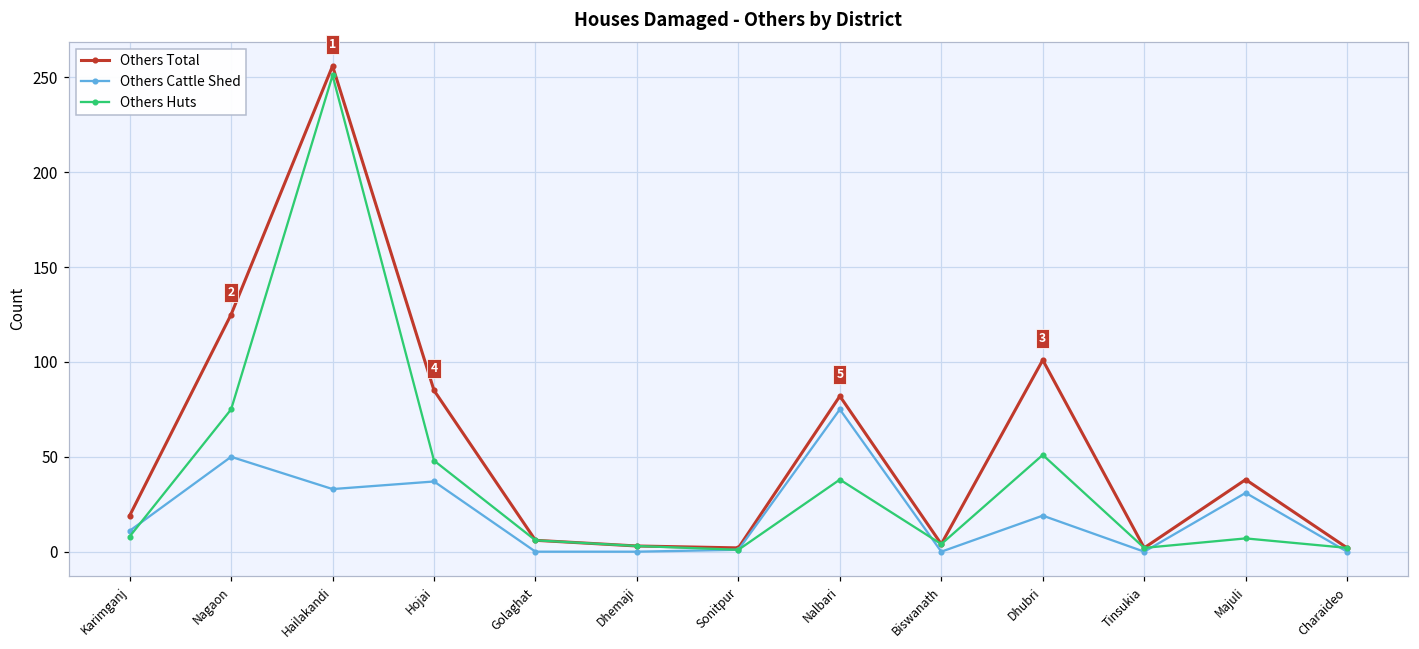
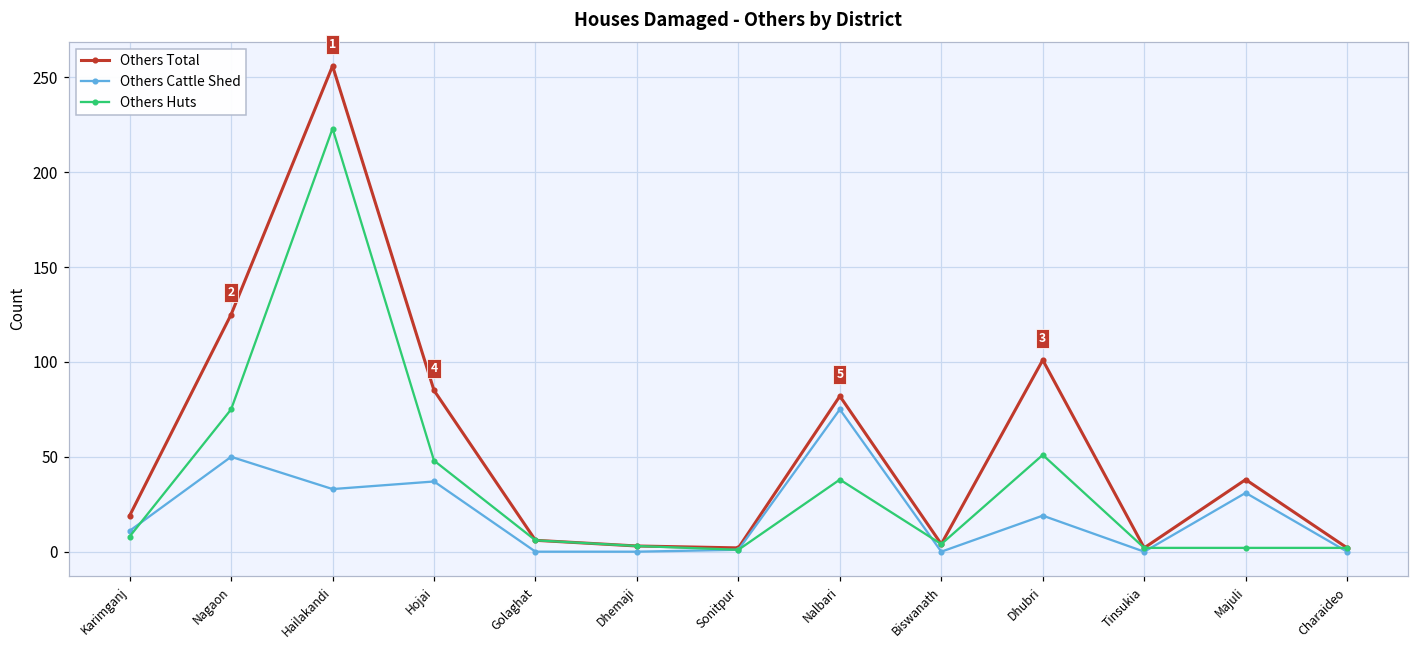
Others Huts, Hailakandi: 251 -> 223
Others Huts, Majuli: 7 -> 2
